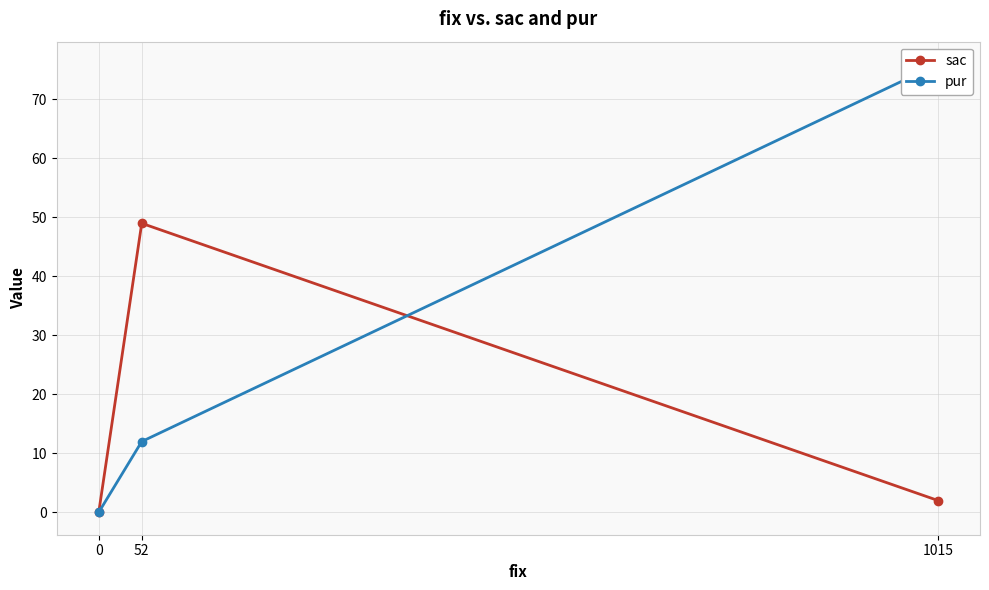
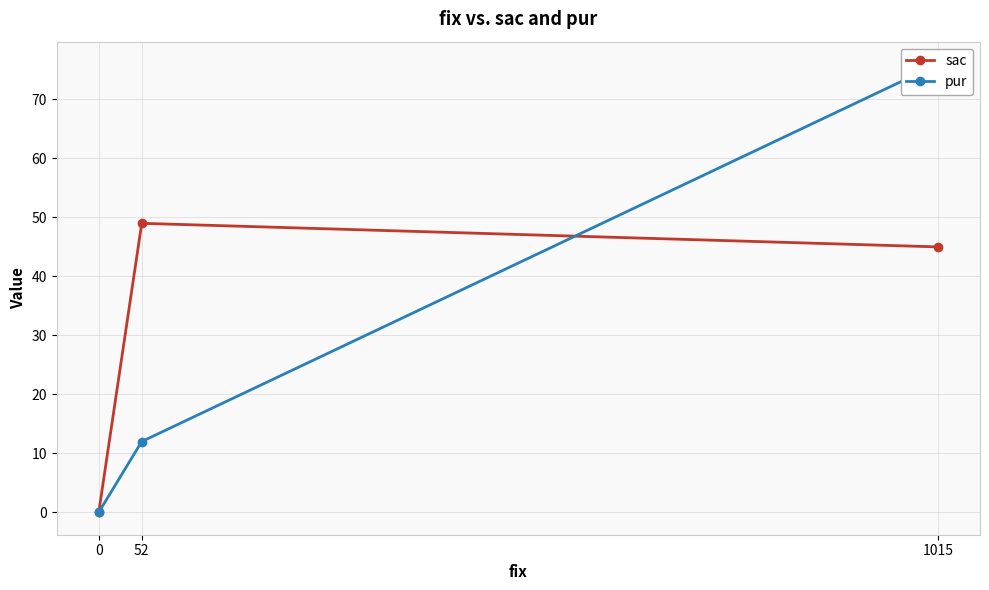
sac, 1015: 2 -> 45
